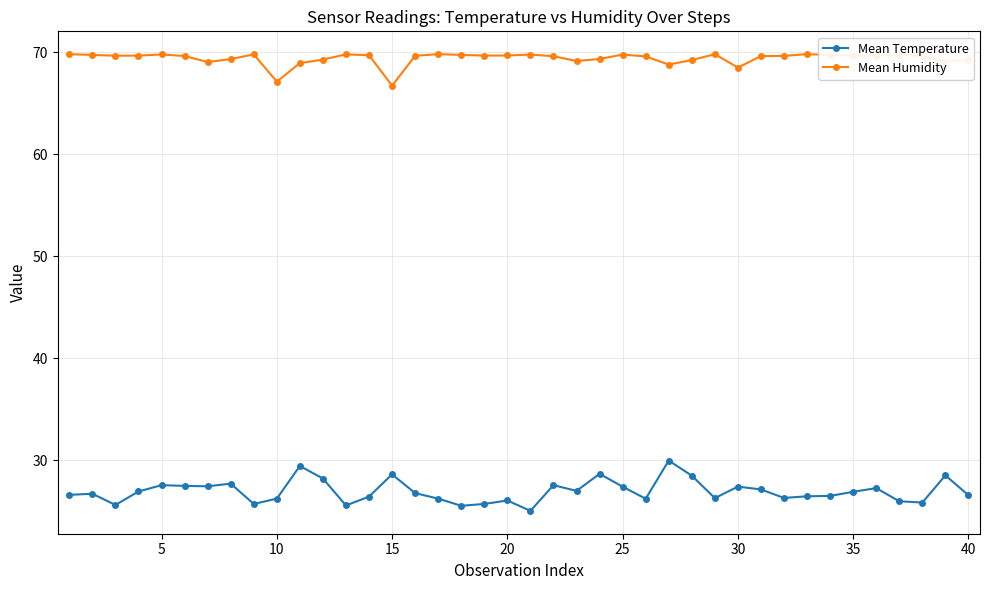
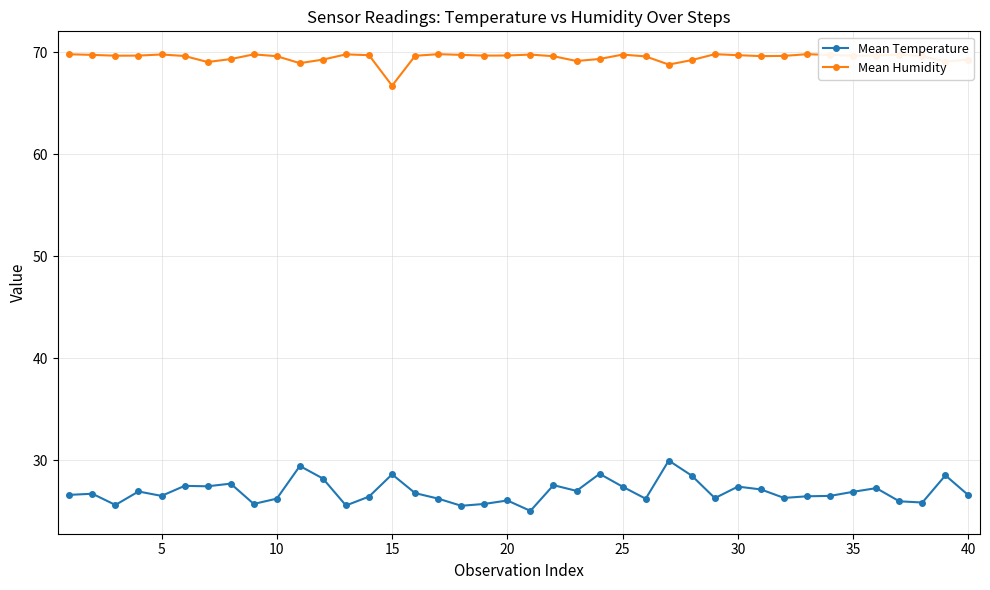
Mean Temperature, 5: 27.6 -> 26.5
Mean Humidity, 10: 67.1 -> 69.6
Mean Humidity, 30: 68.5 -> 69.7
